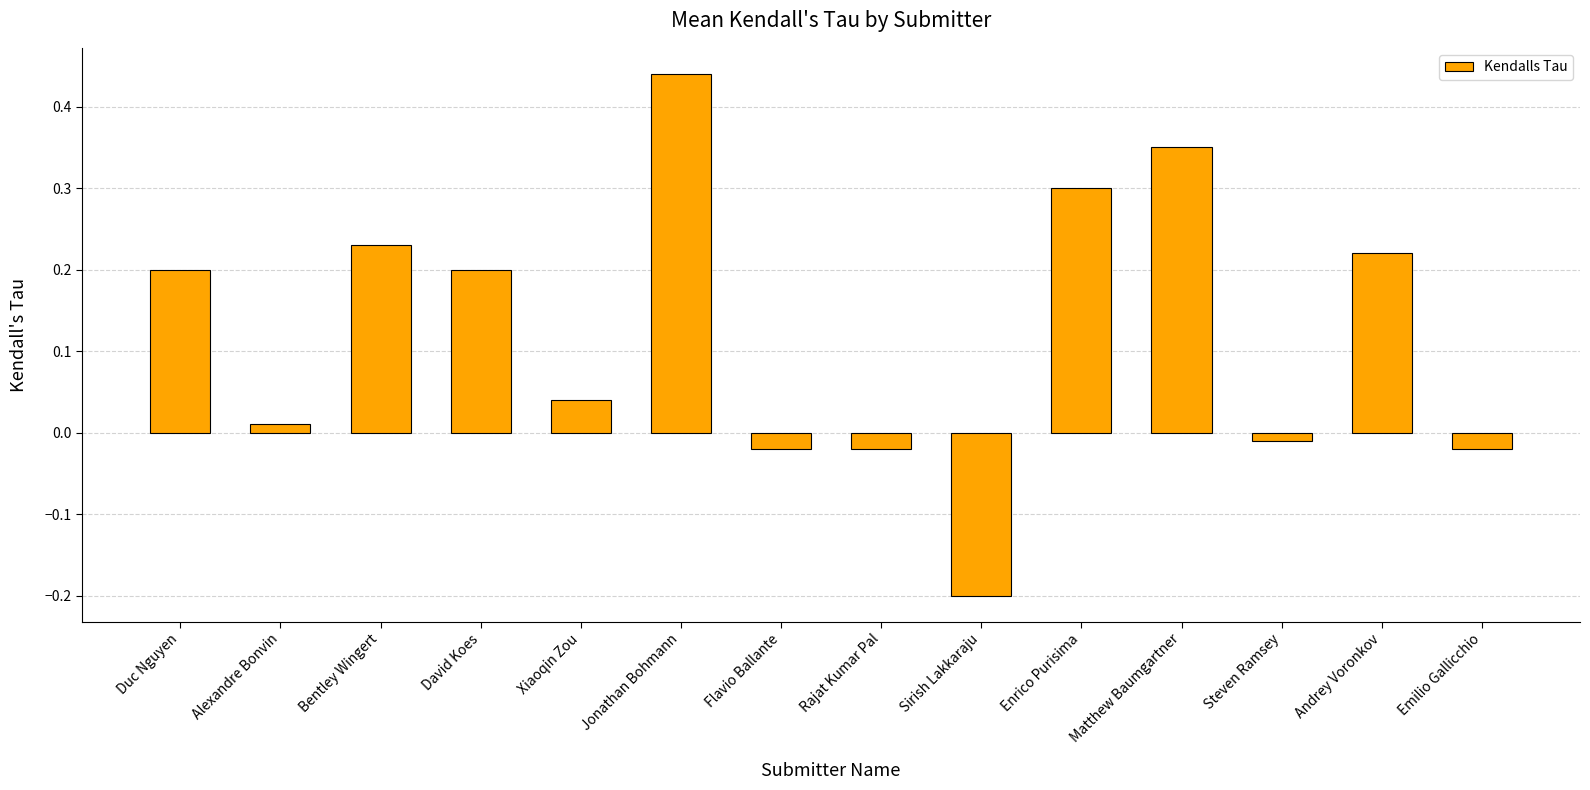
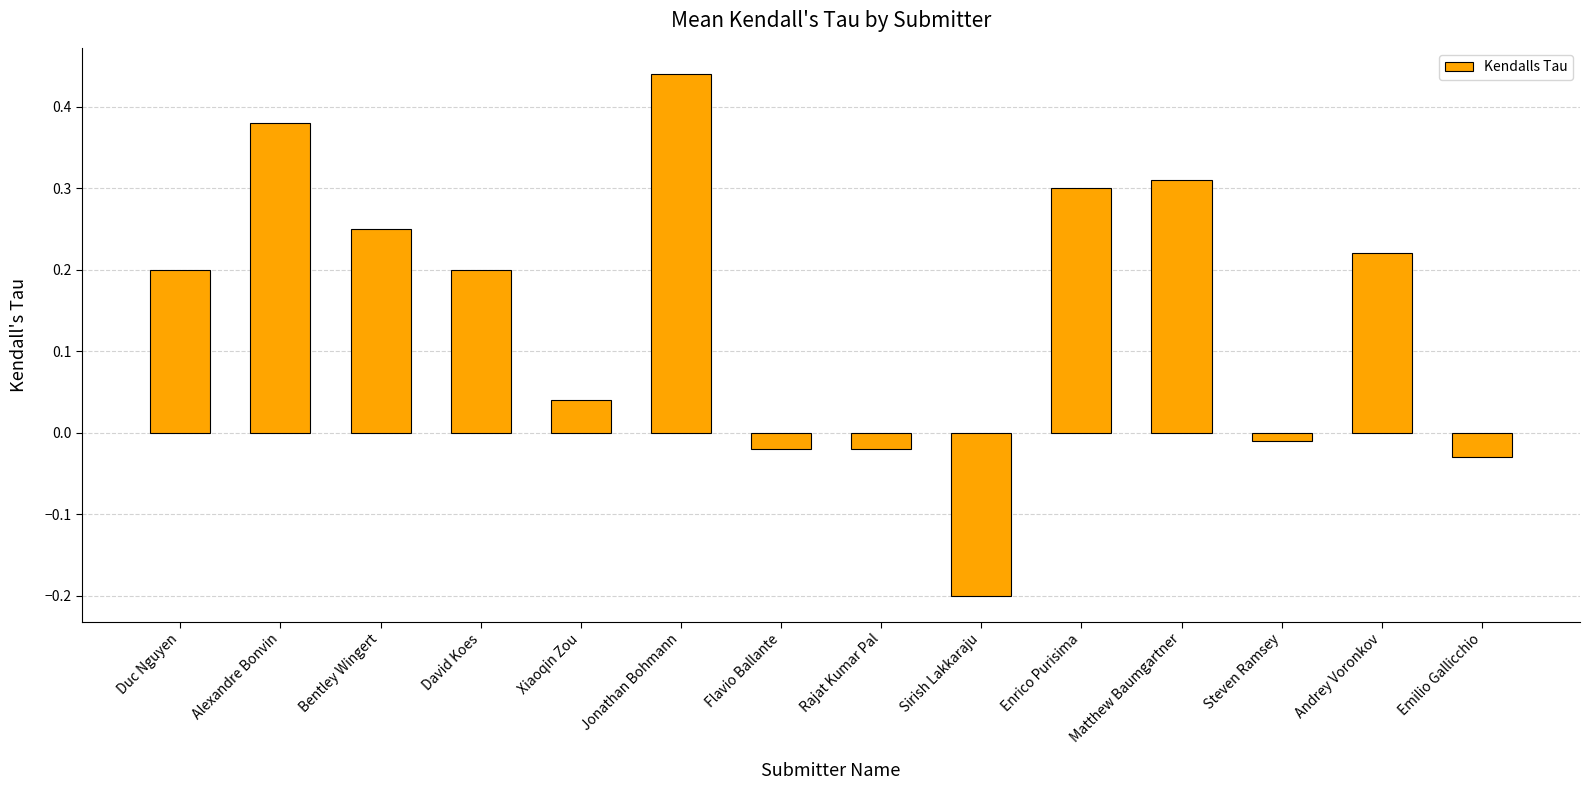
Alexandre Bonvin: 0.01 -> 0.38
Bentley Wingert: 0.23 -> 0.25
Matthew Baumgartner: 0.35 -> 0.31
Emilio Gallicchio: -0.02 -> -0.03
